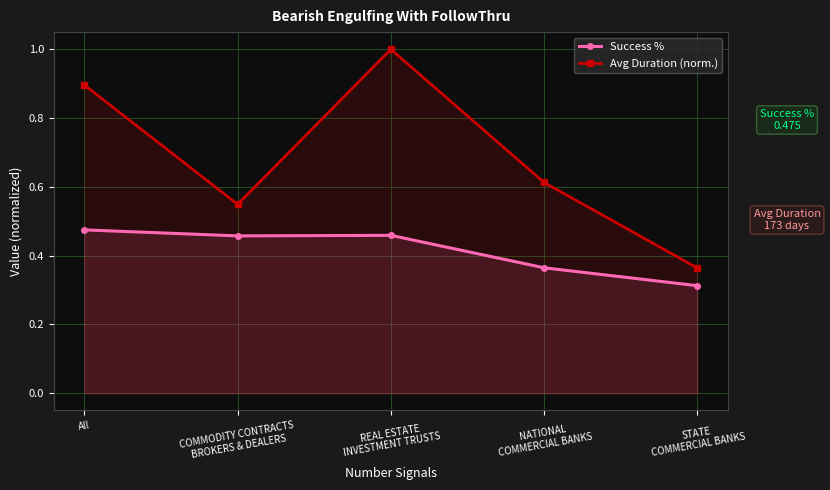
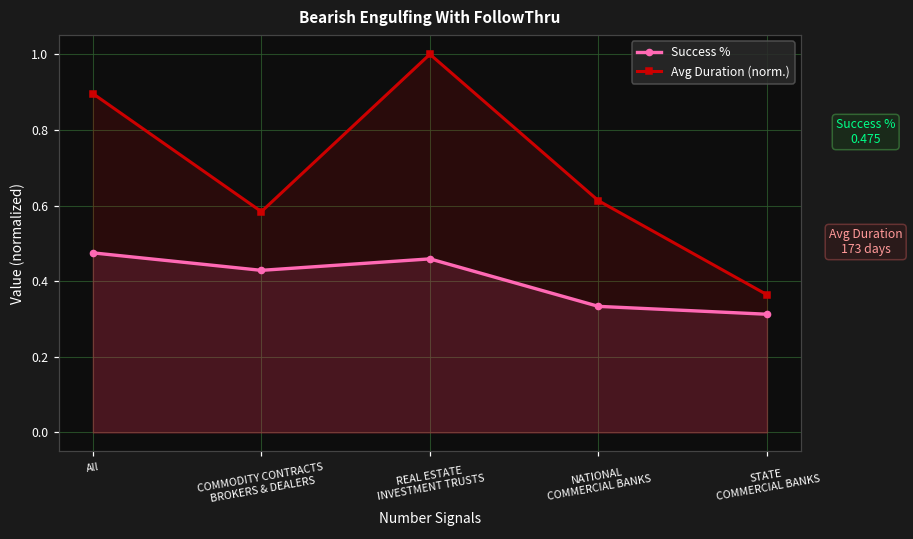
Success %, COMMODITY CONTRACTS BROKERS & DEALERS: 0.46 -> 0.43
Avg Duration (norm.), COMMODITY CONTRACTS BROKERS & DEALERS: 0.55 -> 0.58
Success %, NATIONAL COMMERCIAL BANKS: 0.36 -> 0.33
